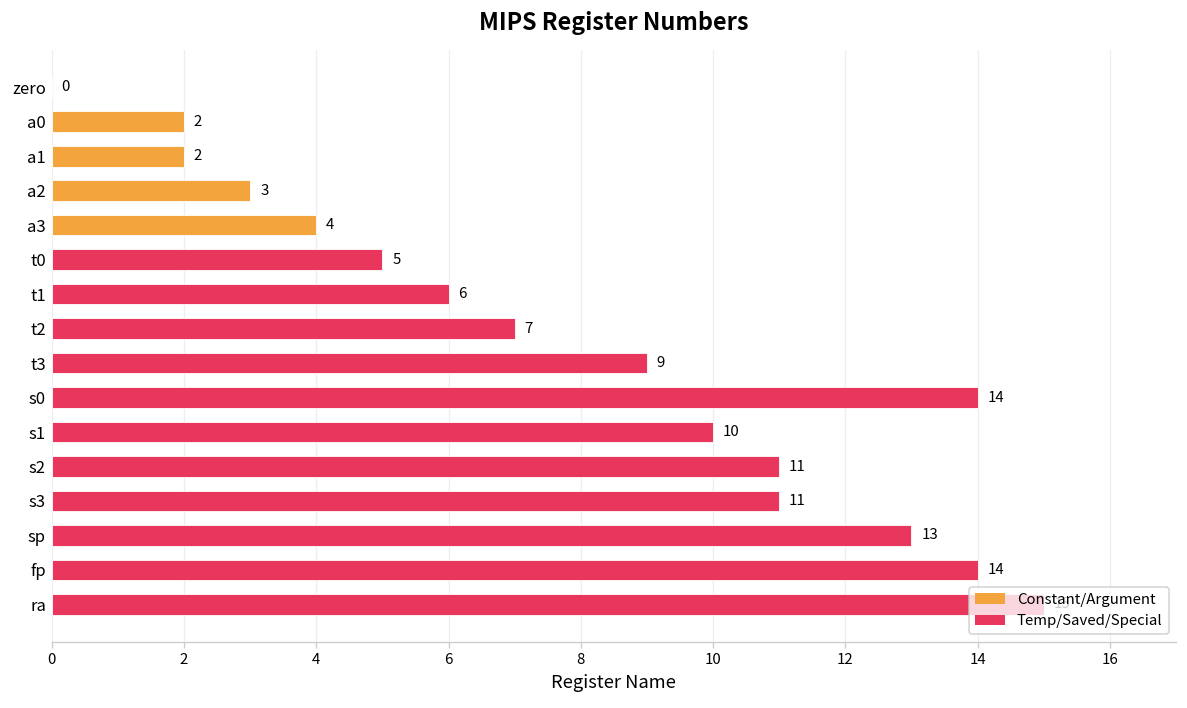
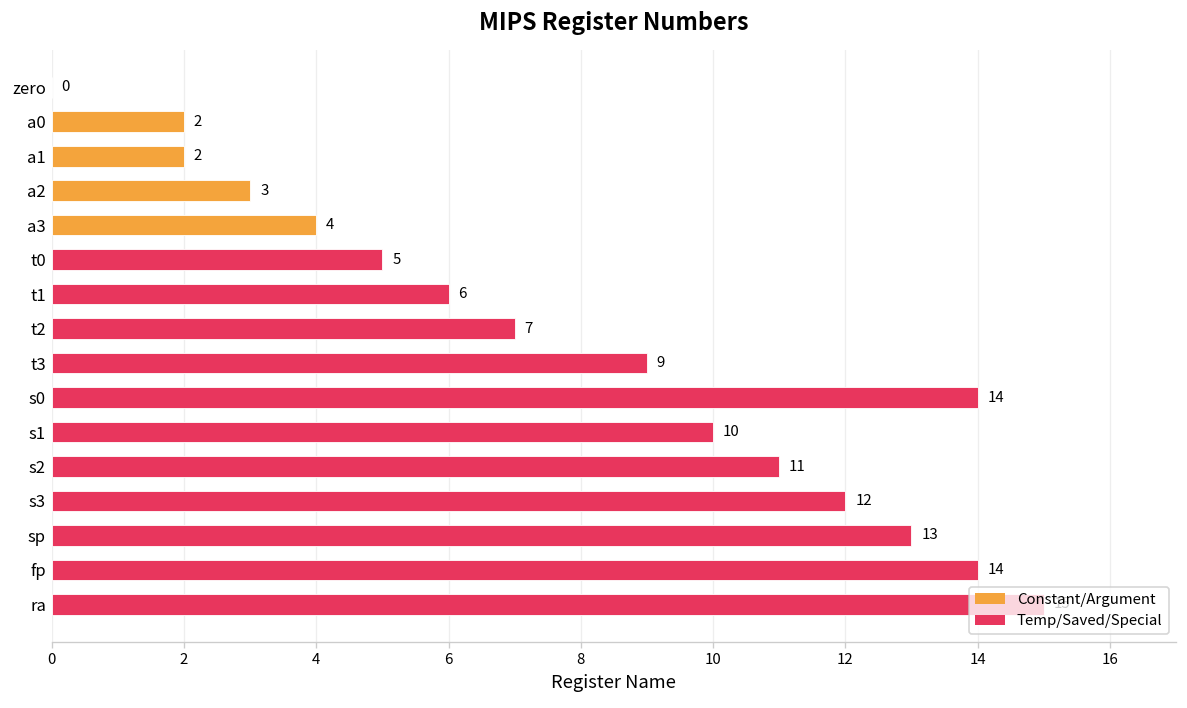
s3: 11 -> 12
